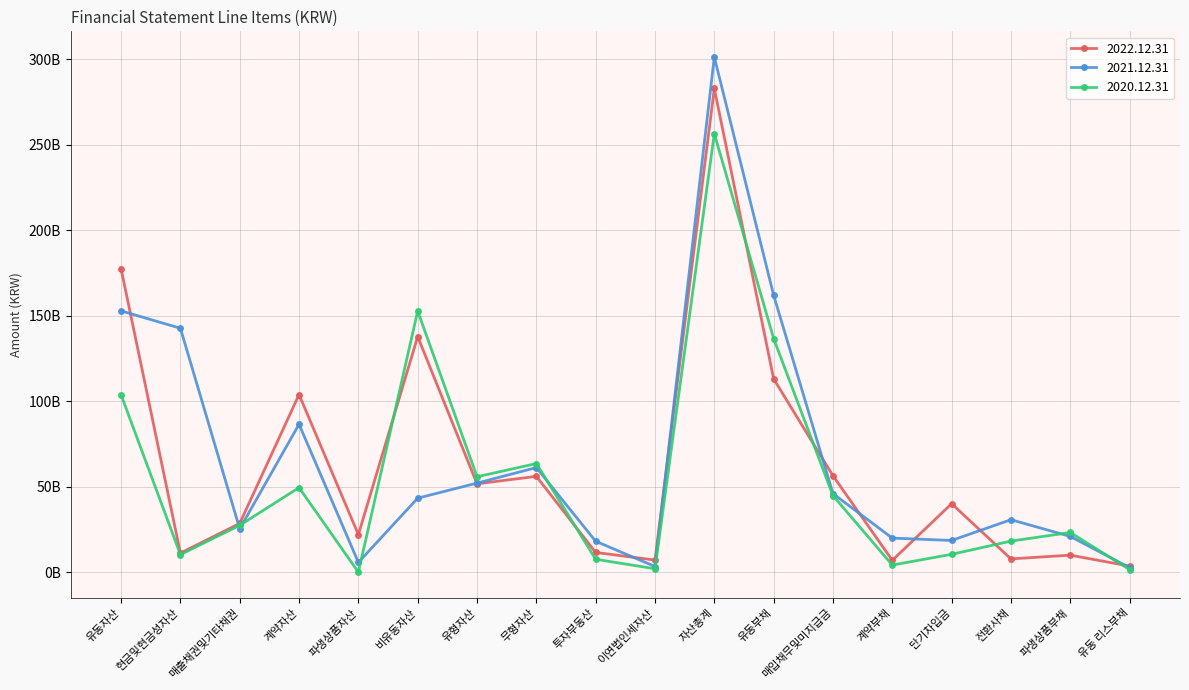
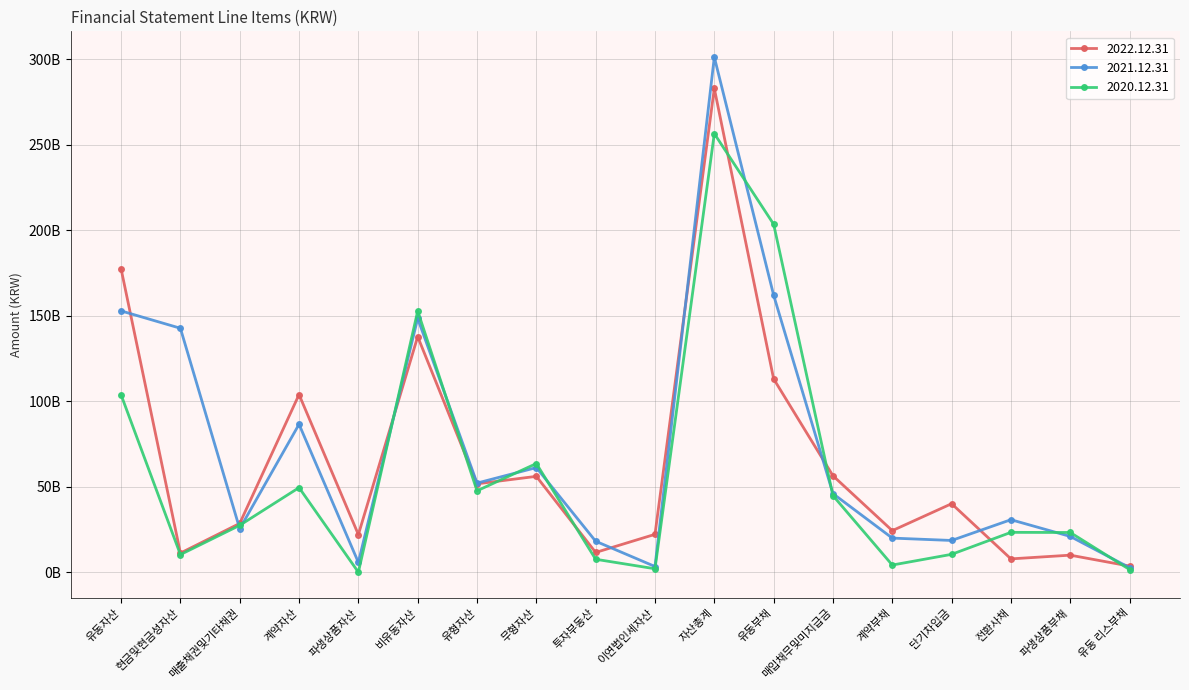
2021.12.31, 비유동자산: 43000000000 -> 148000000000
2020.12.31, 유형자산: 56000000000 -> 48000000000
2022.12.31, 이연법인세자산: 7000000000 -> 22000000000
2020.12.31, 유동부채: 137000000000 -> 204000000000
2022.12.31, 계약부채: 7000000000 -> 24000000000
2020.12.31, 전환사채: 18000000000 -> 23000000000
